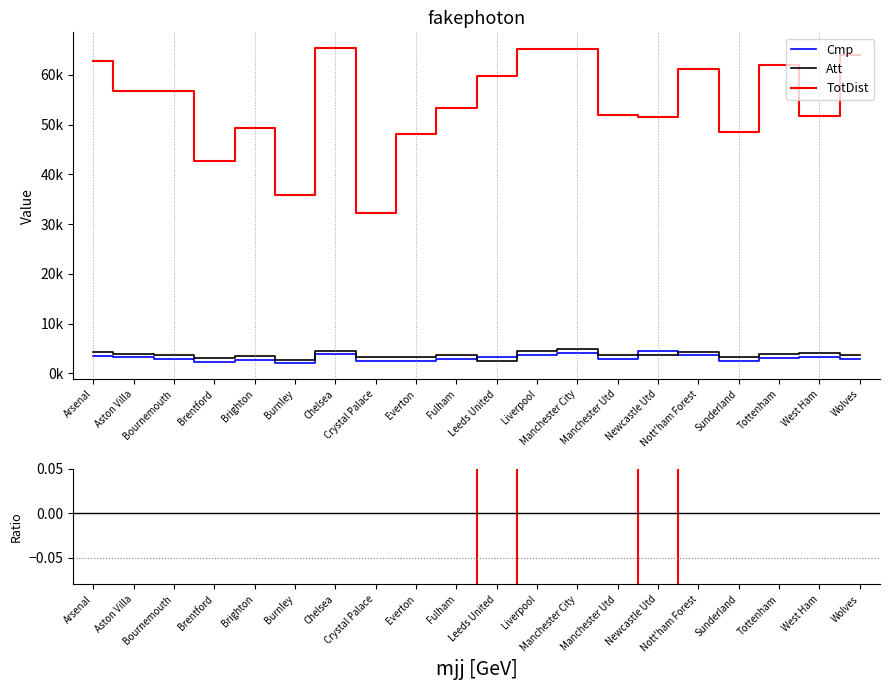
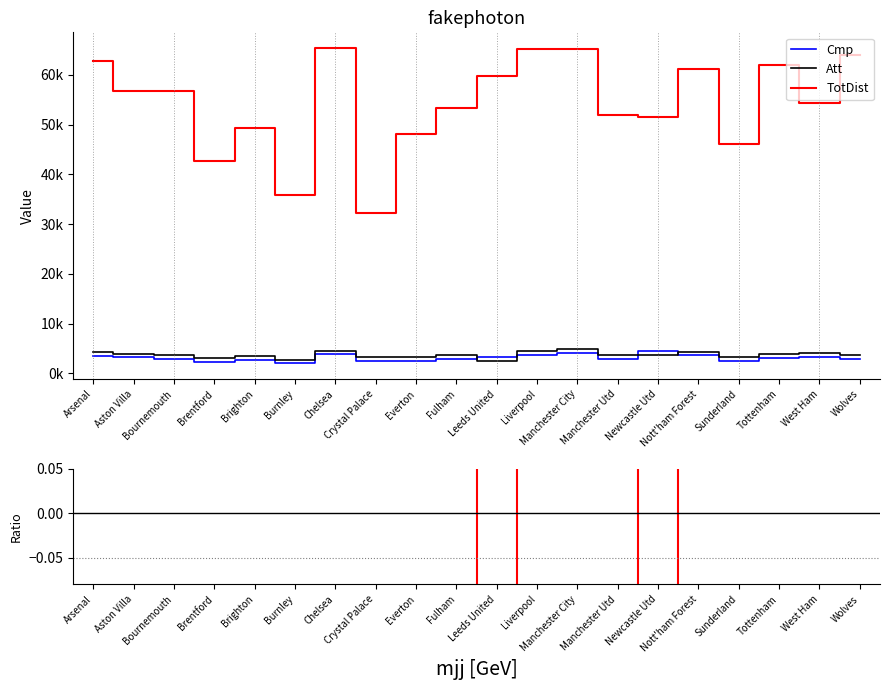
fakephoton, TotDist, Sunderland: 49000 -> 46000
fakephoton, TotDist, West Ham: 52000 -> 54000
